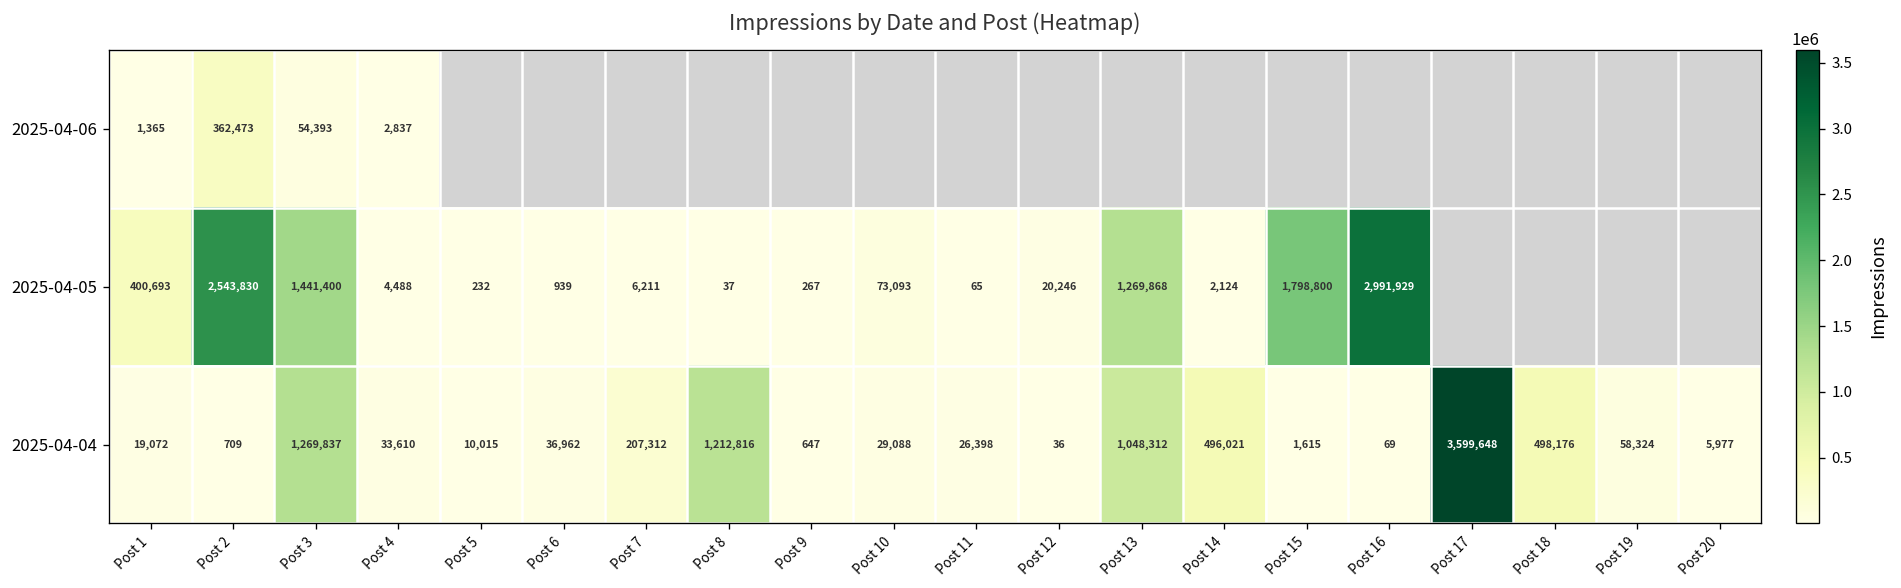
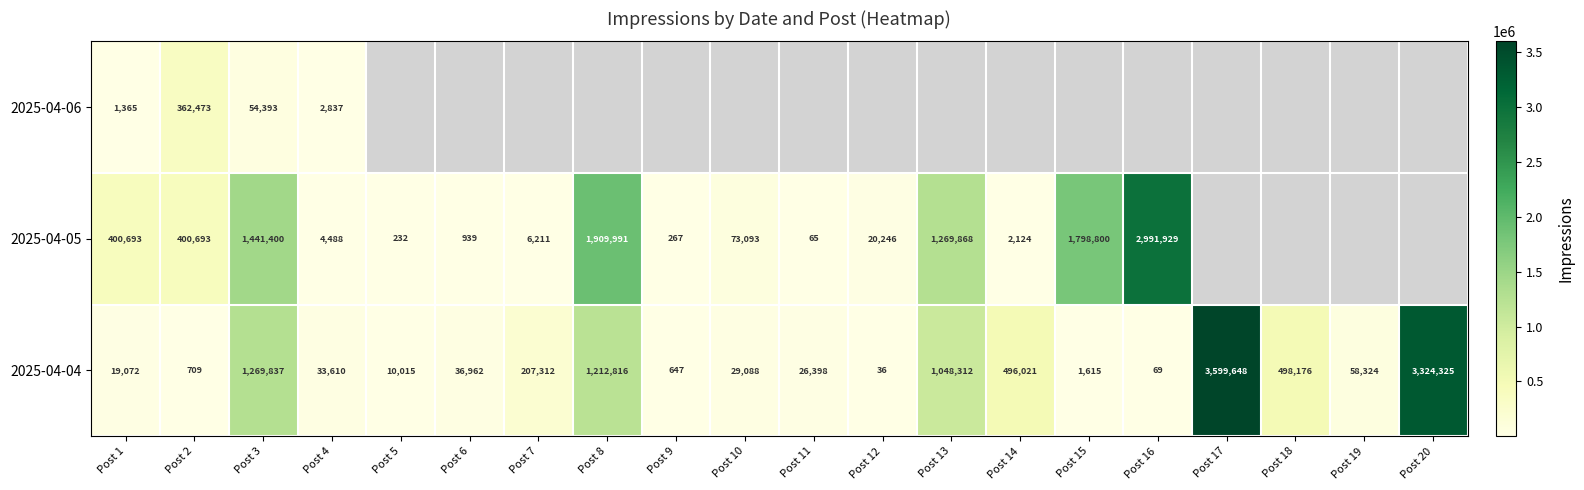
2025-04-05, Post 2: 2,543,830 -> 400,693
2025-04-05, Post 8: 37 -> 1,909,991
2025-04-04, Post 20: 5,977 -> 3,324,325
